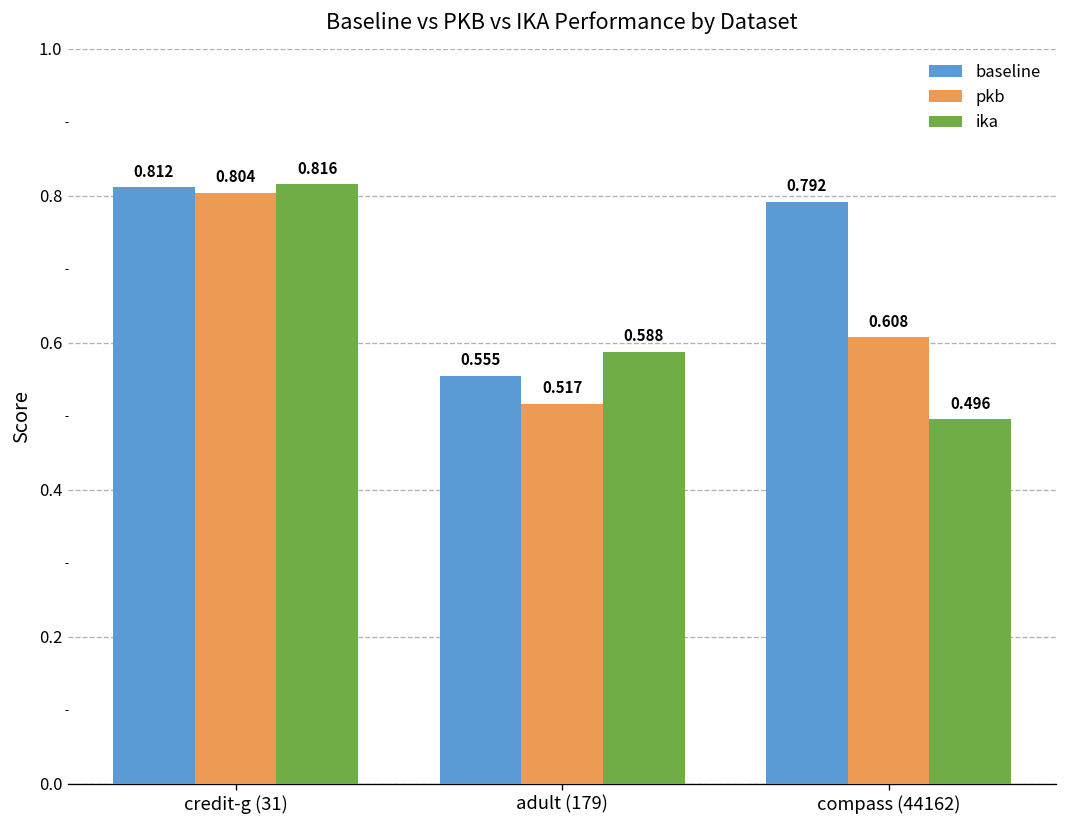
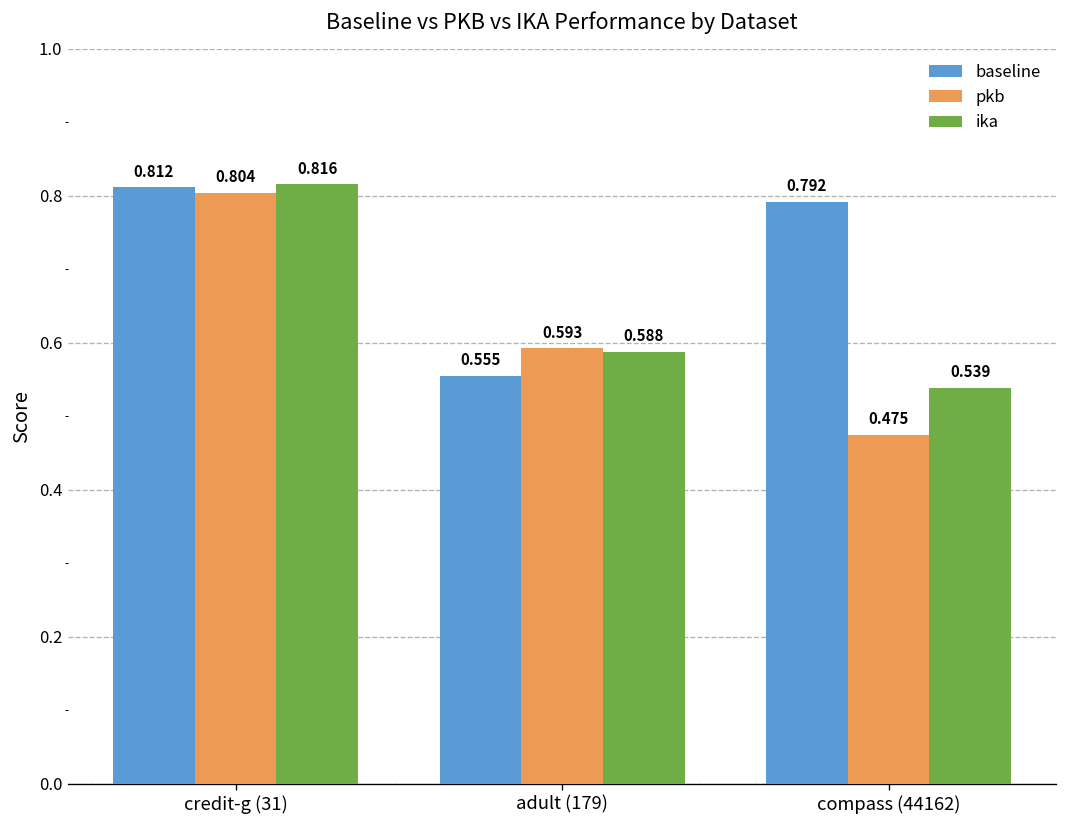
pkb, adult (179): 0.517 -> 0.593
pkb, compass (44162): 0.608 -> 0.475
ika, compass (44162): 0.496 -> 0.539
